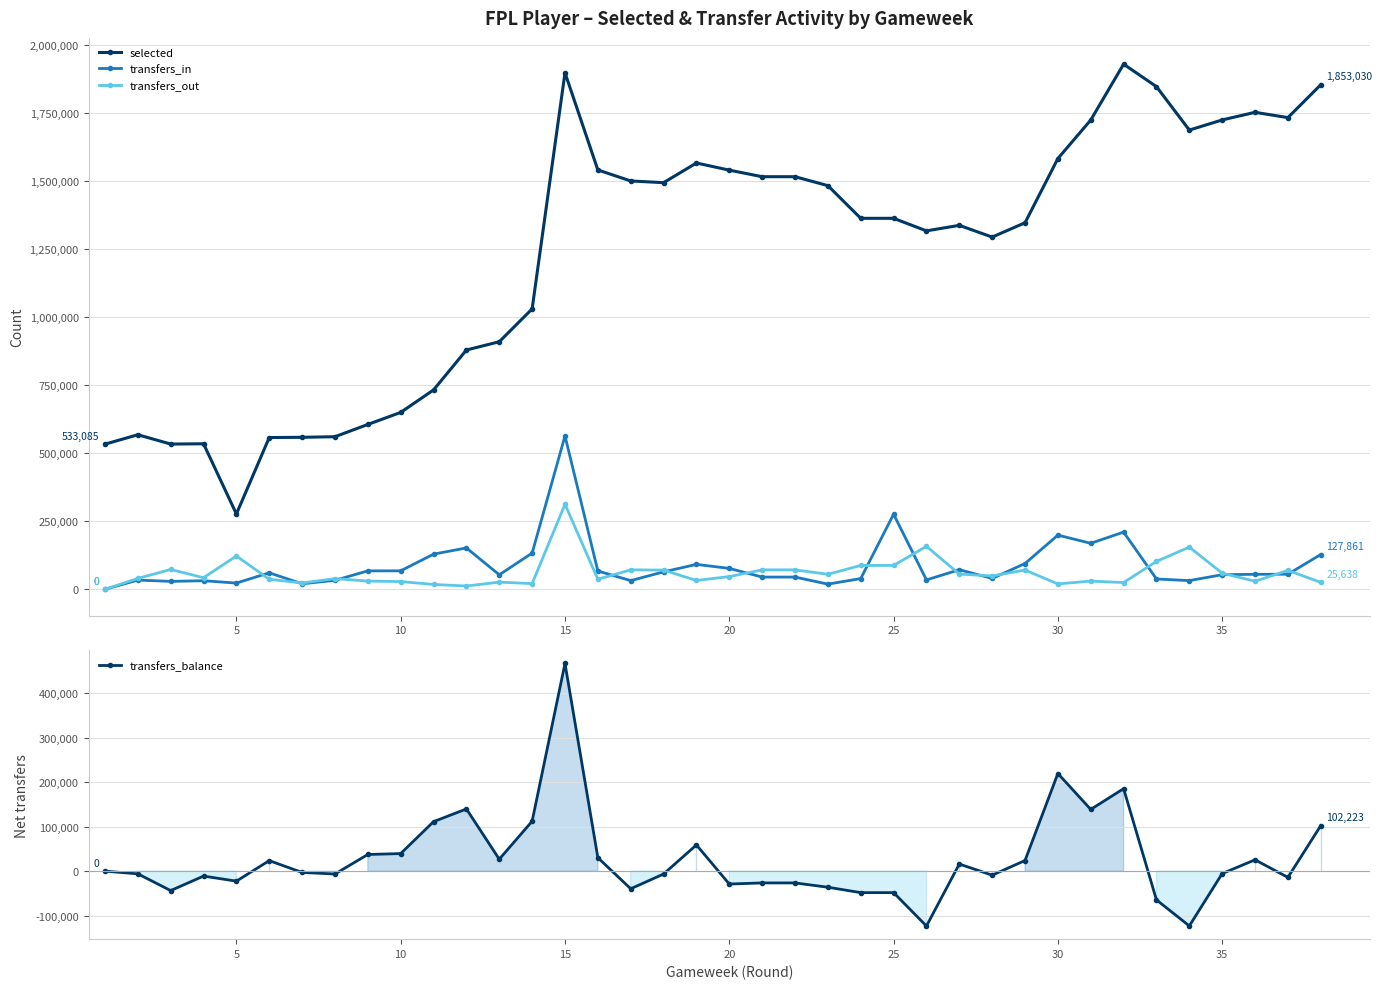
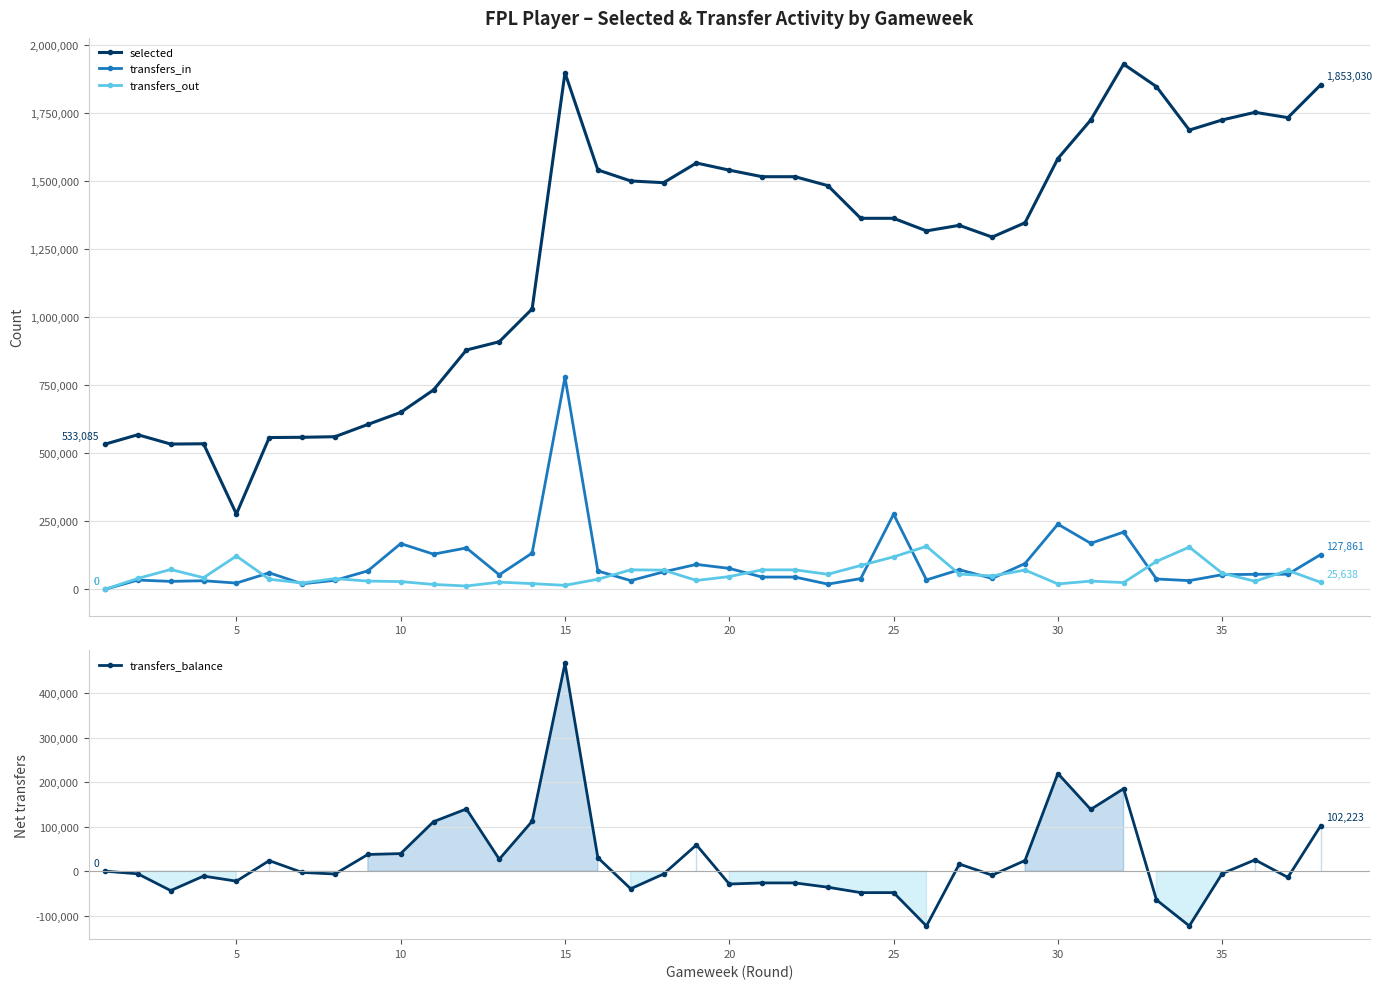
FPL Player – Selected & Transfer Activity by Gameweek, transfers_in, 10: 70,000 -> 170,000
FPL Player – Selected & Transfer Activity by Gameweek, transfers_in, 15: 560,000 -> 780,000
FPL Player – Selected & Transfer Activity by Gameweek, transfers_out, 15: 310,000 -> 10,000
FPL Player – Selected & Transfer Activity by Gameweek, transfers_out, 25: 90,000 -> 120,000
FPL Player – Selected & Transfer Activity by Gameweek, transfers_in, 30: 200,000 -> 240,000
